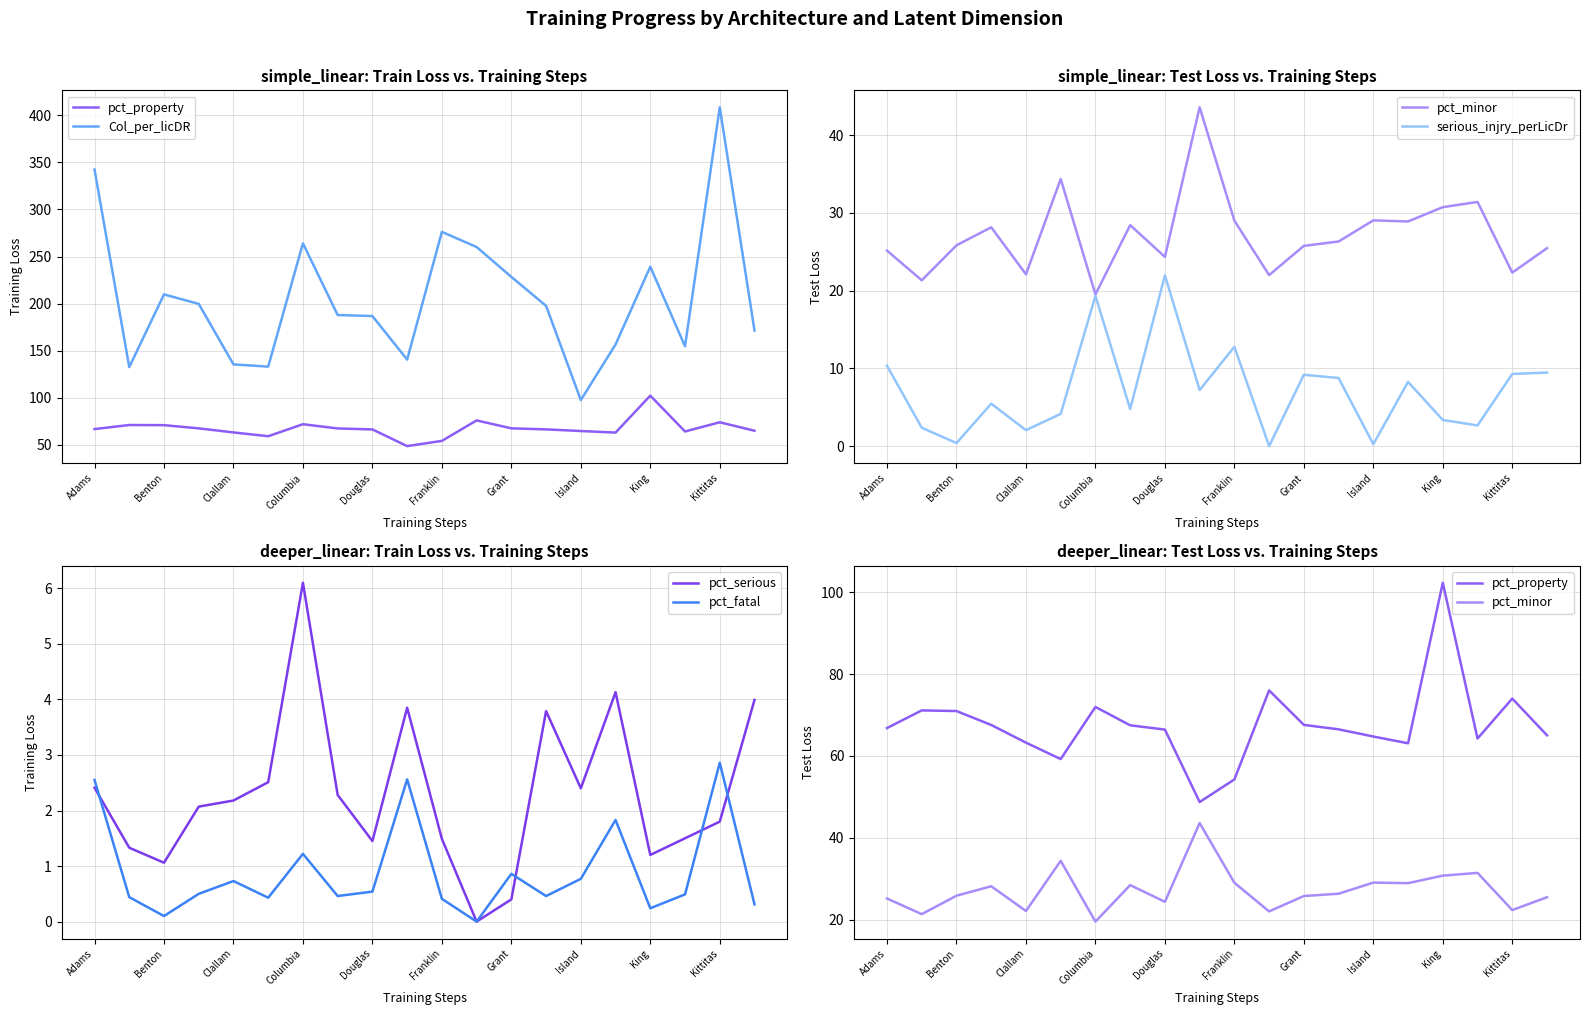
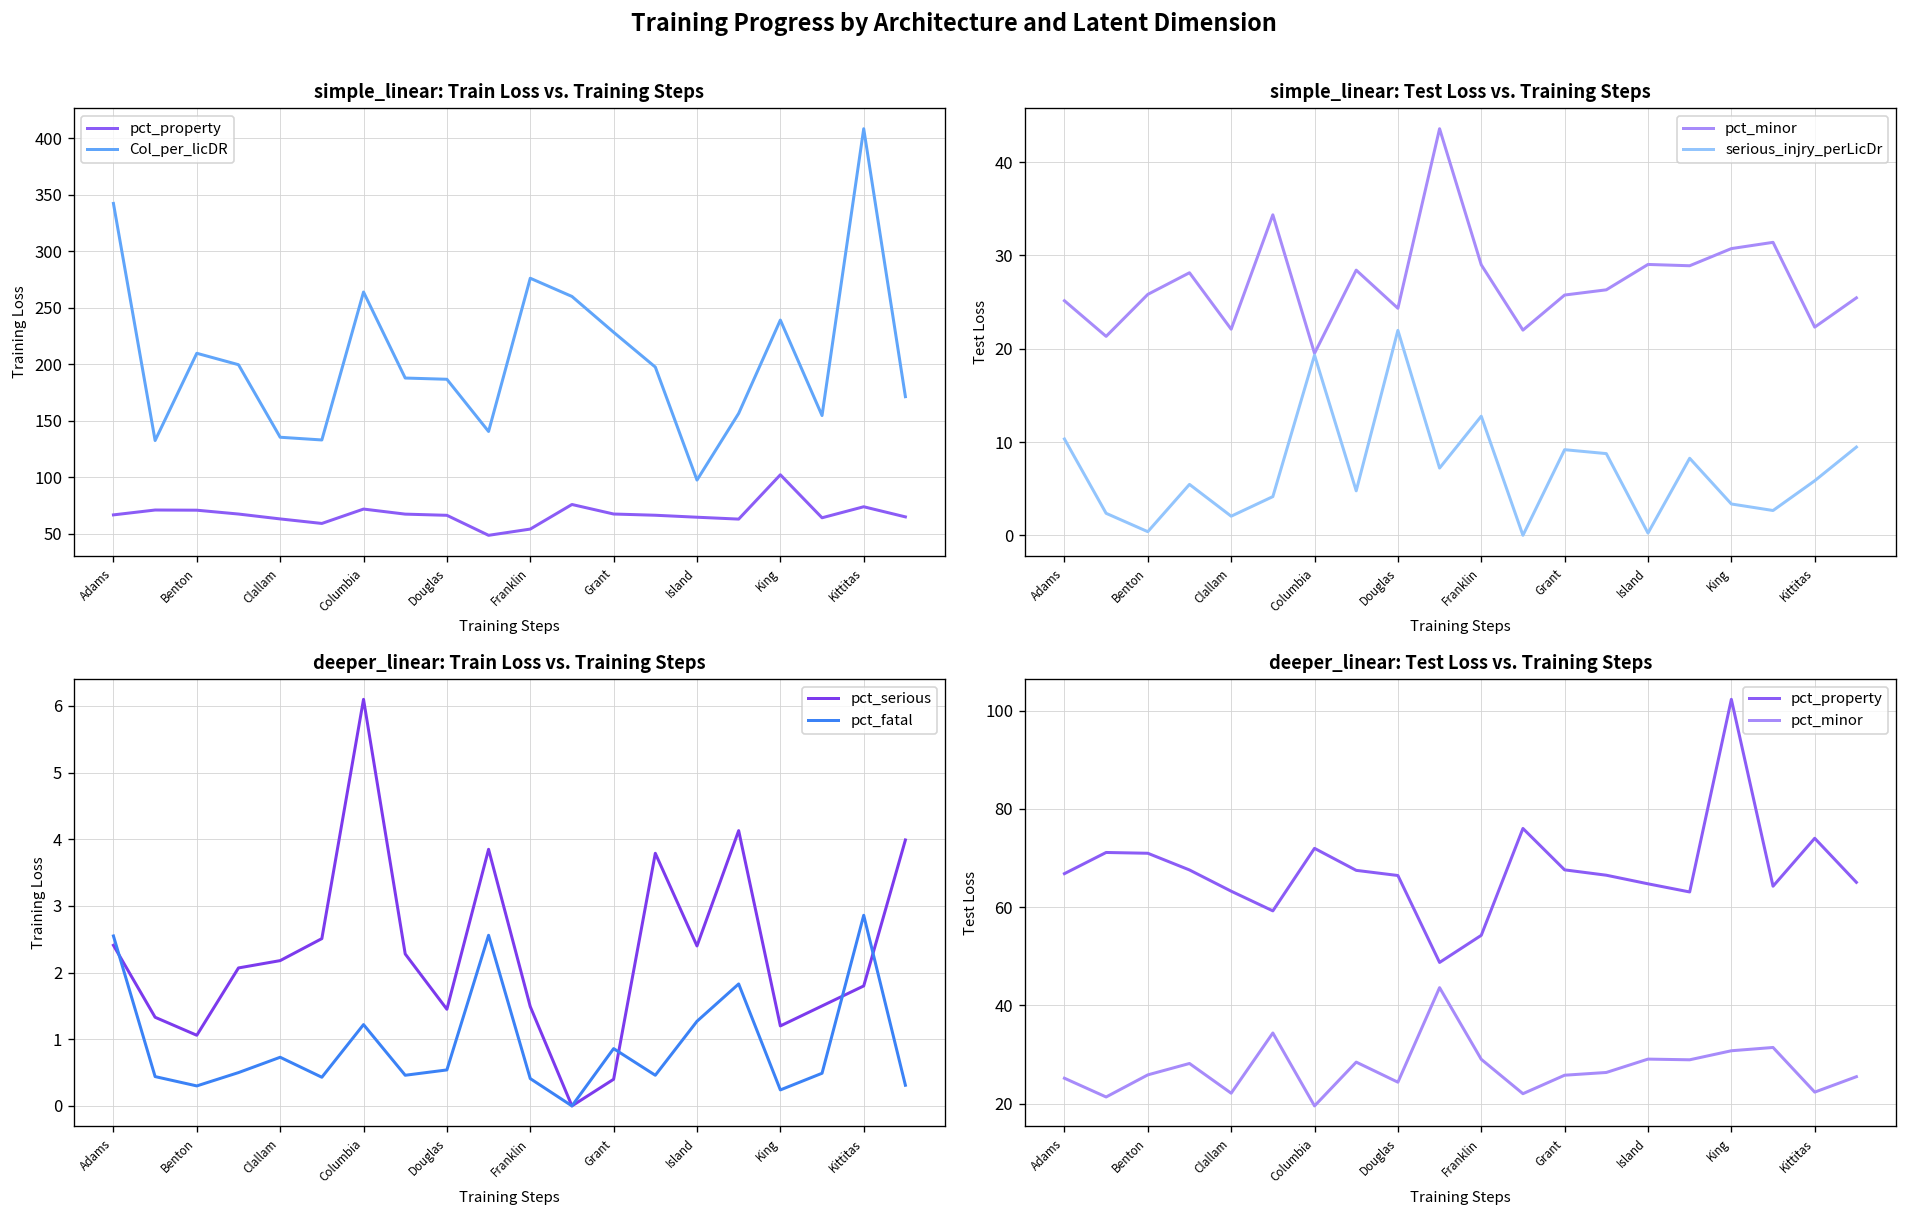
simple_linear: Test Loss vs. Training Steps, serious_injry_perLicDr, Kittitas: 9 -> 6
deeper_linear: Train Loss vs. Training Steps, pct_fatal, Benton: 0.1 -> 0.3
deeper_linear: Train Loss vs. Training Steps, pct_fatal, Island: 0.8 -> 1.3
